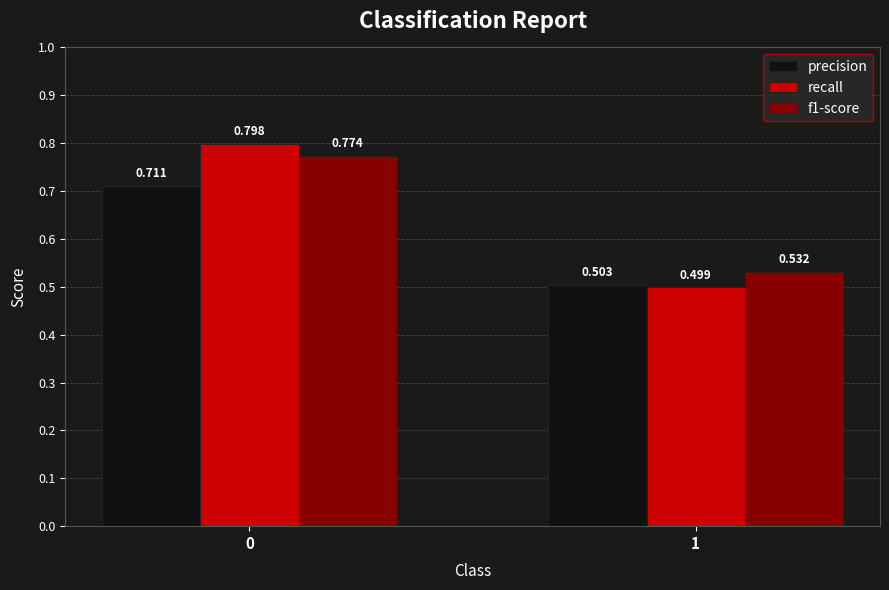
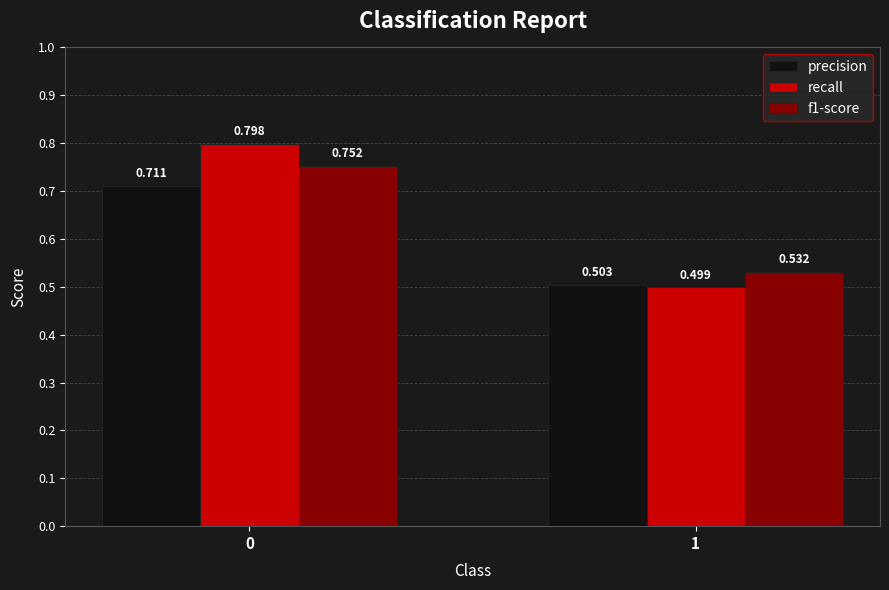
f1-score, 0: 0.774 -> 0.752
